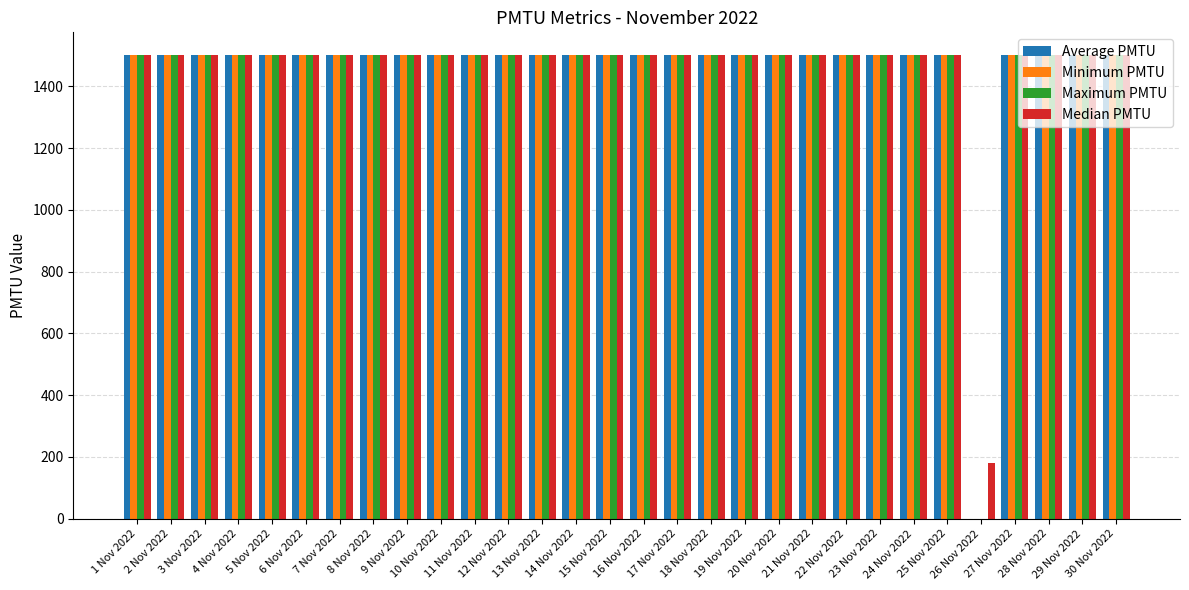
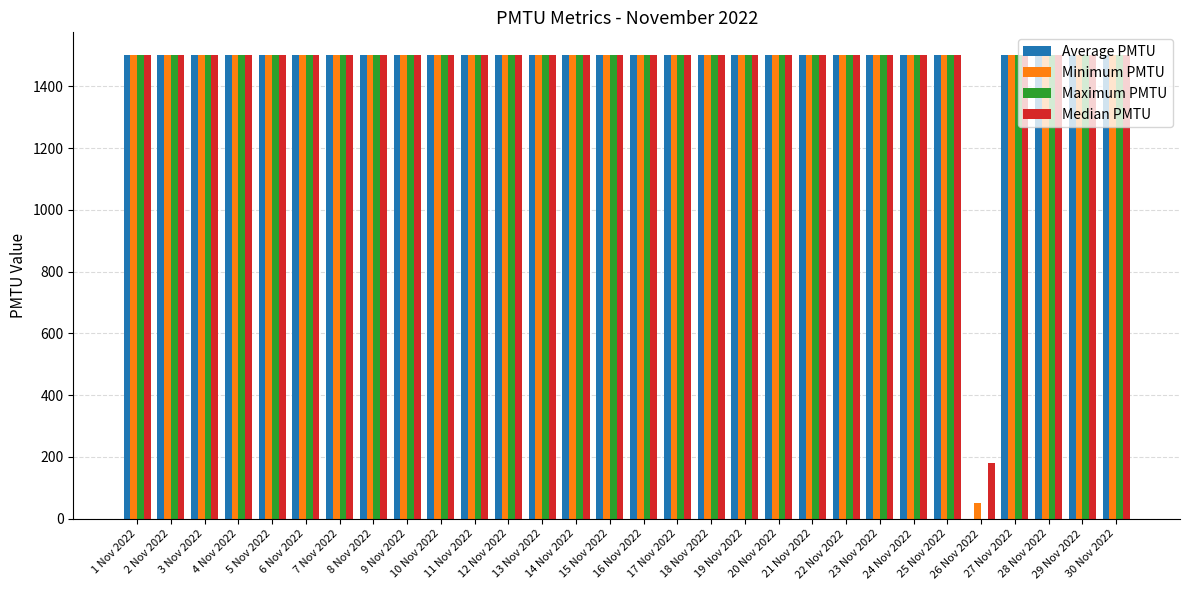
Minimum PMTU, 26 Nov 2022: 0 -> 50
